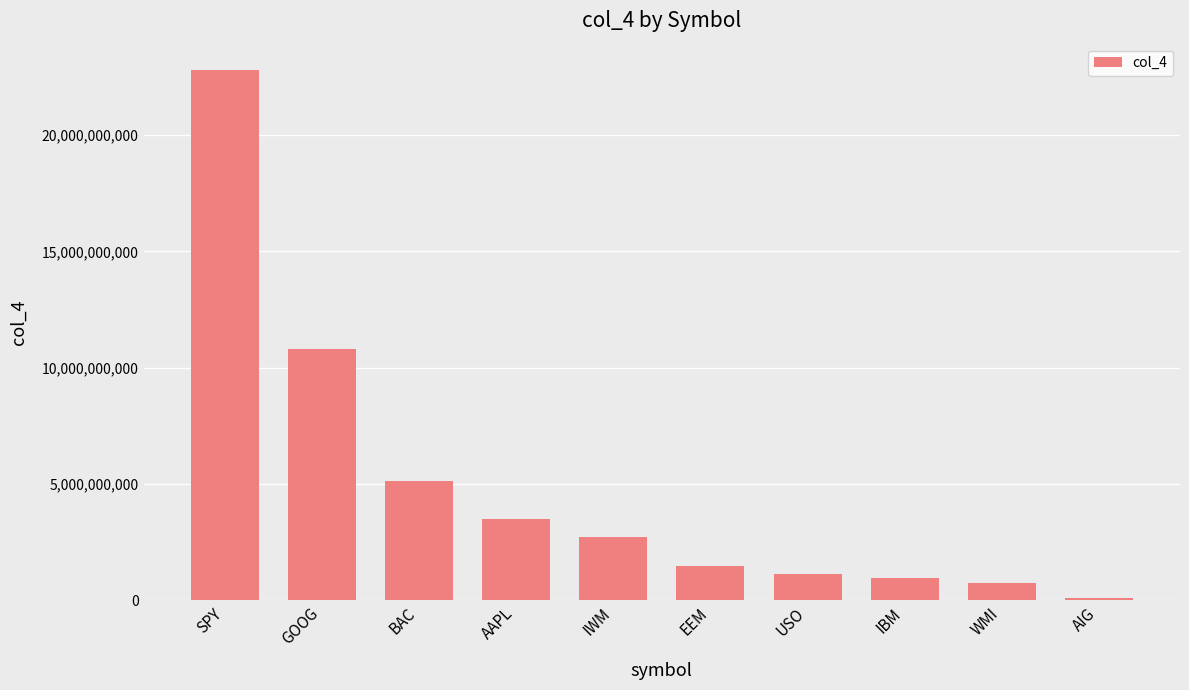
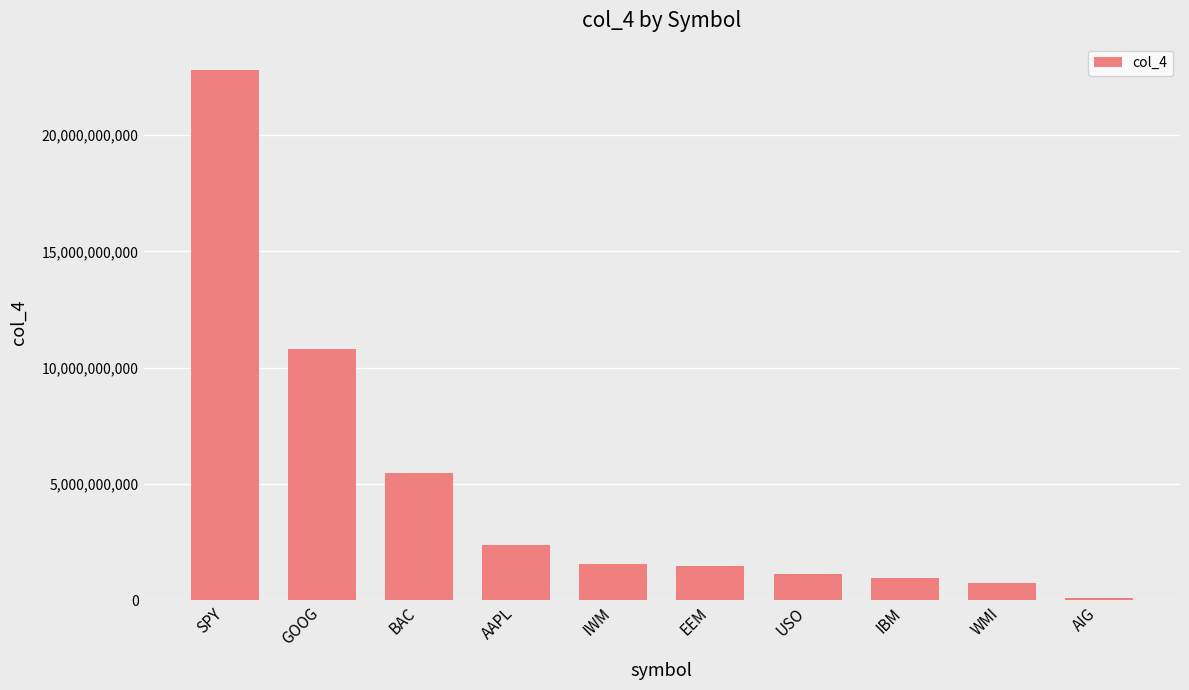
BAC: 5,100,000,000 -> 5,500,000,000
AAPL: 3,500,000,000 -> 2,400,000,000
IWM: 2,700,000,000 -> 1,600,000,000
